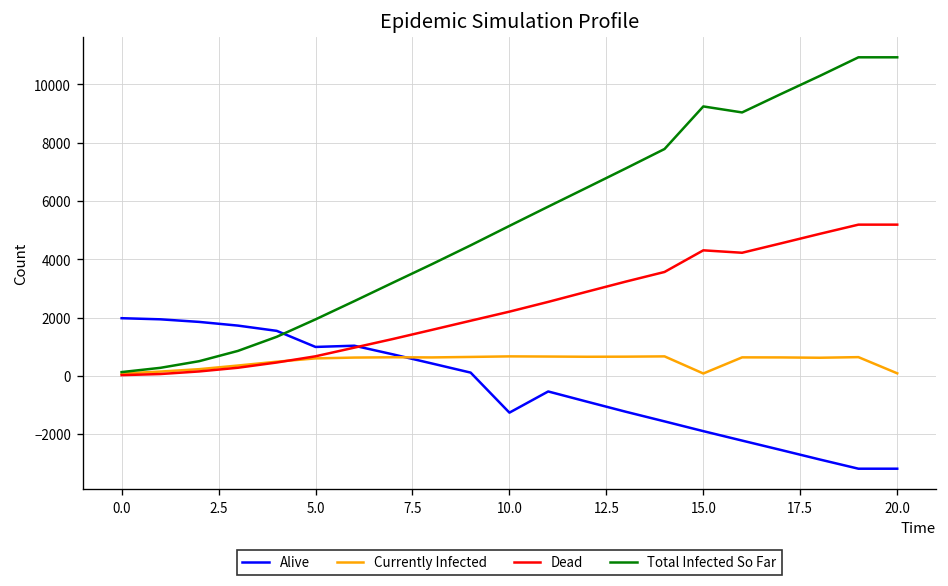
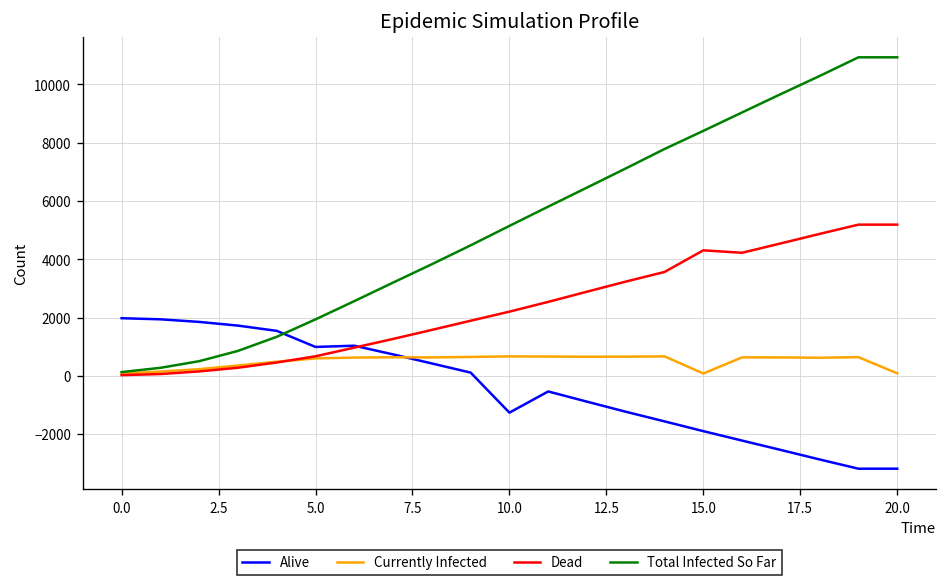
Total Infected So Far, 15.0: 9200 -> 8400
